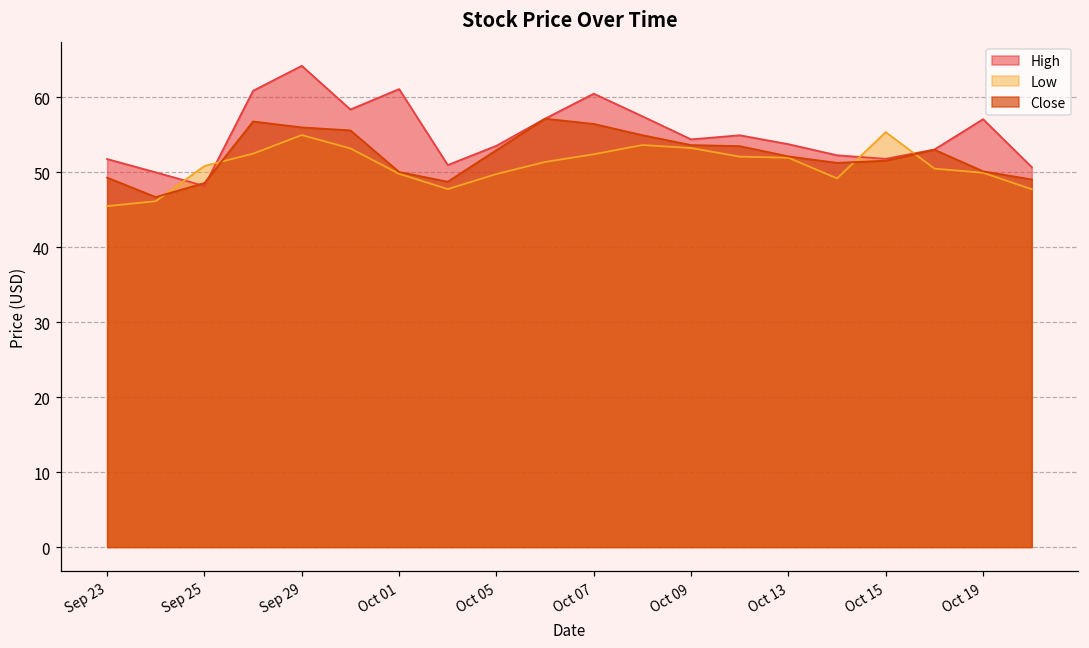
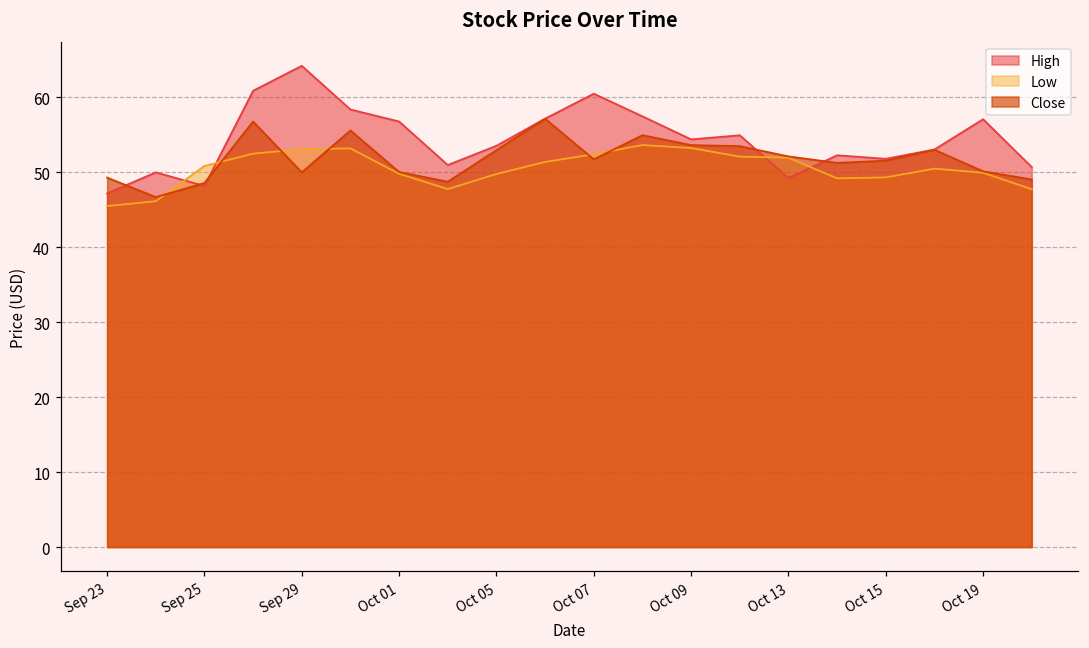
High, Sep 23: 52 -> 47
Low, Sep 29: 55 -> 53
Close, Sep 29: 56 -> 50
High, Oct 01: 61 -> 57
Close, Oct 07: 56 -> 52
High, Oct 13: 54 -> 49
Low, Oct 15: 55 -> 49
